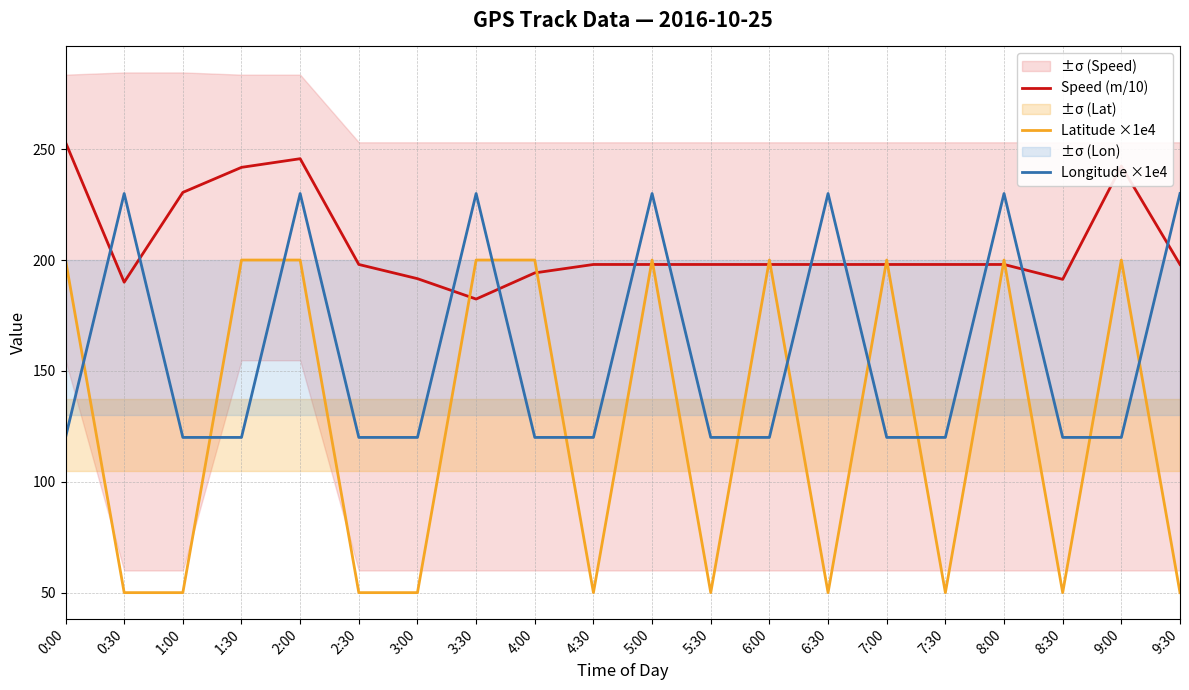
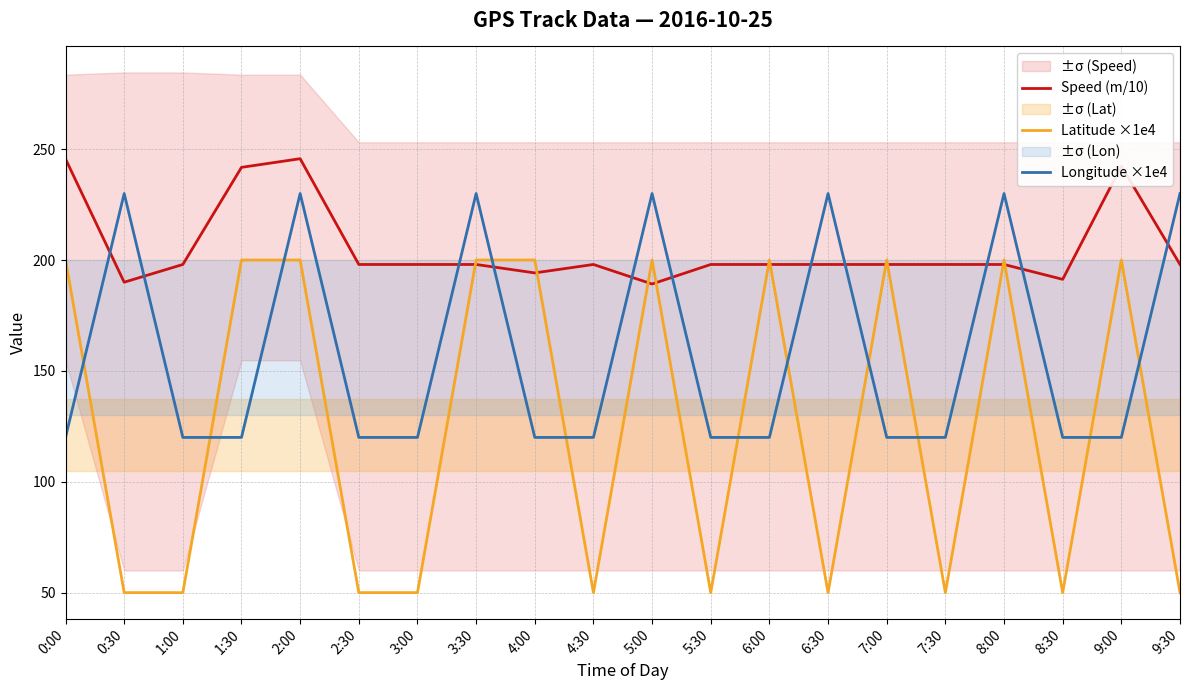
Speed (m/10), 0:00: 253 -> 246
Speed (m/10), 1:00: 231 -> 198
Speed (m/10), 3:00: 192 -> 198
Speed (m/10), 3:30: 182 -> 198
Speed (m/10), 5:00: 198 -> 189
